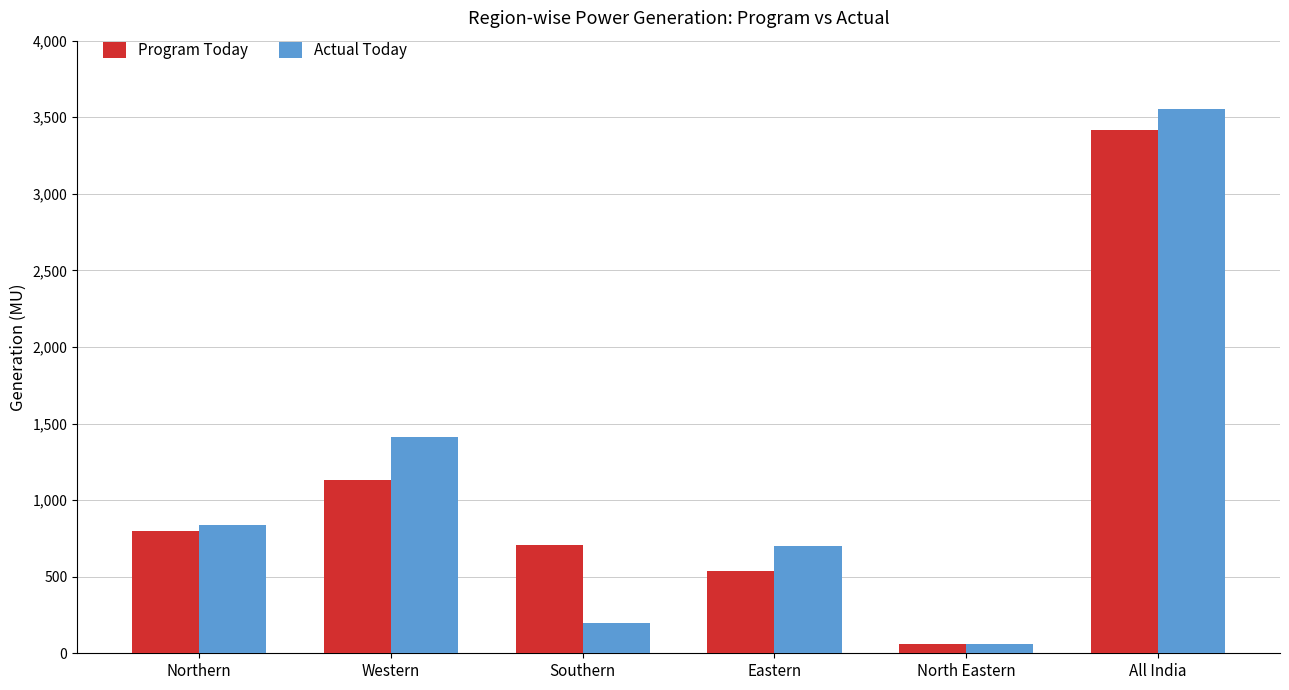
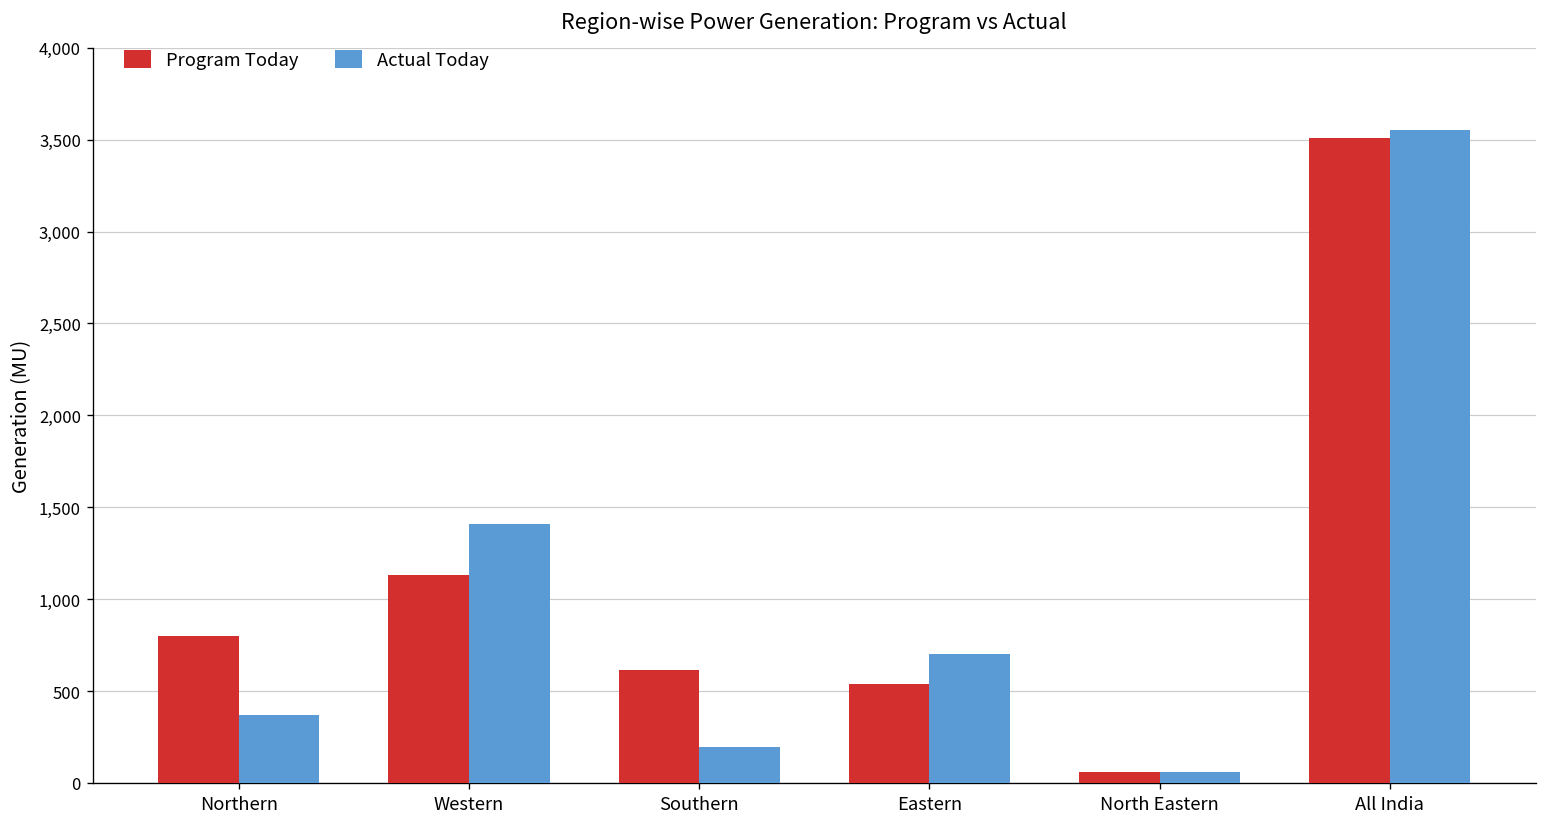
Actual Today, Northern: 840 -> 370
Program Today, Southern: 710 -> 610
Program Today, All India: 3,420 -> 3,510
